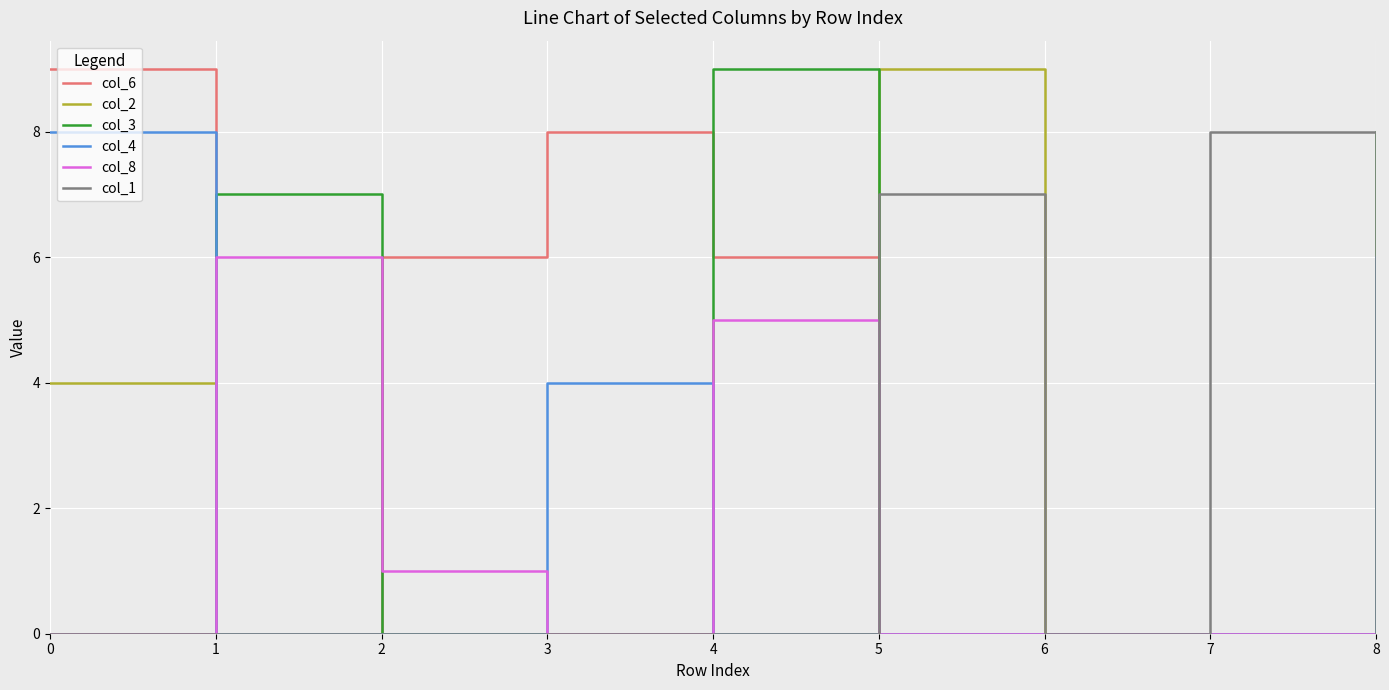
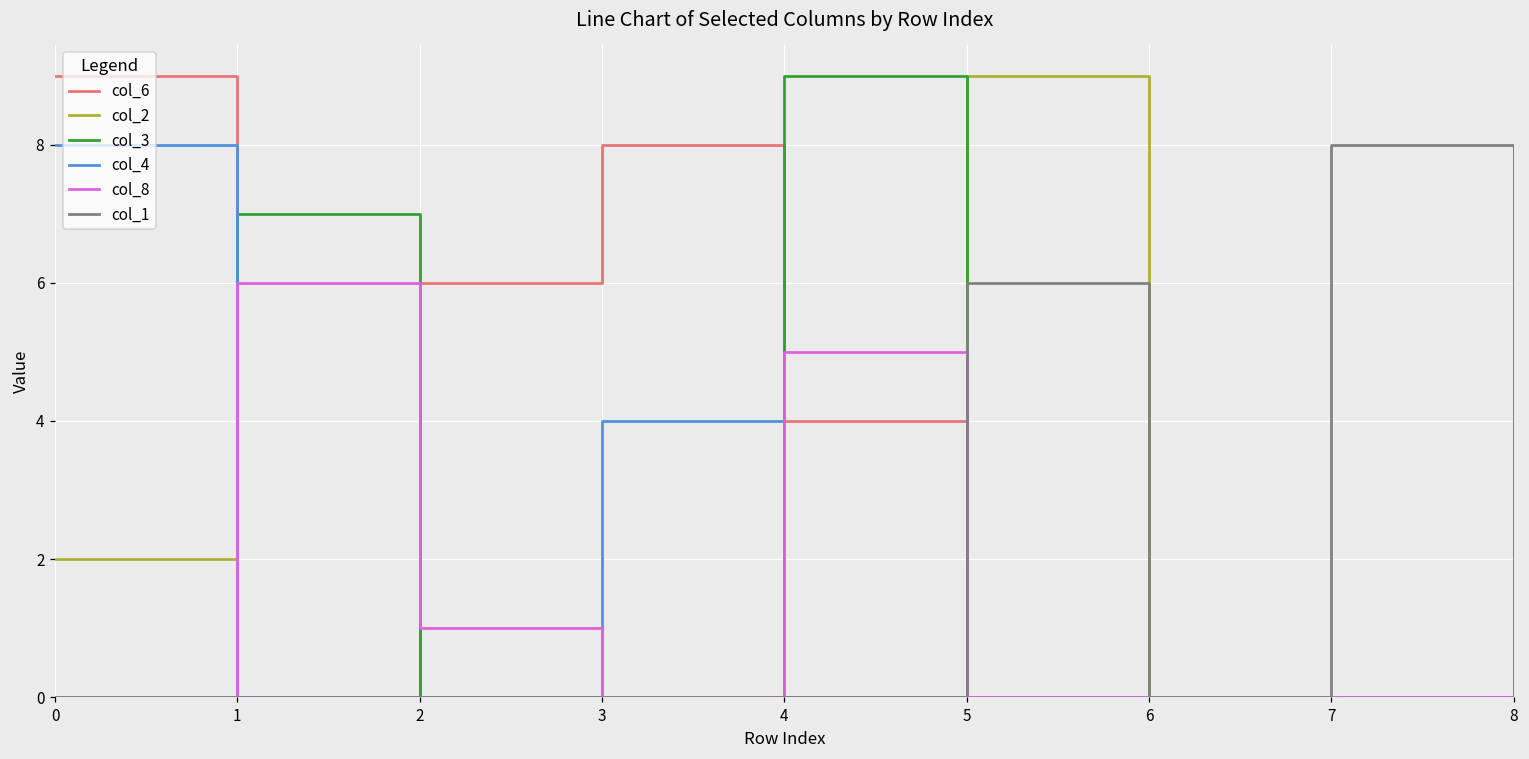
col_2, 0: 4 -> 2
col_6, 4: 6 -> 4
col_1, 5: 7 -> 6
